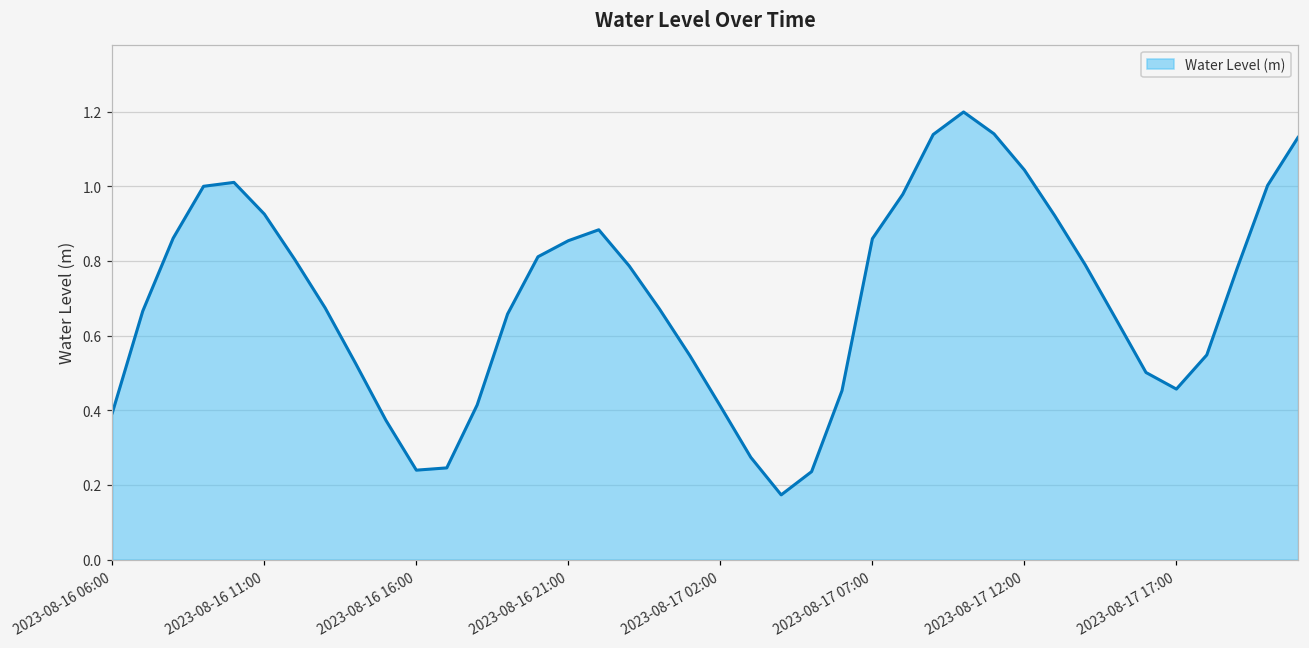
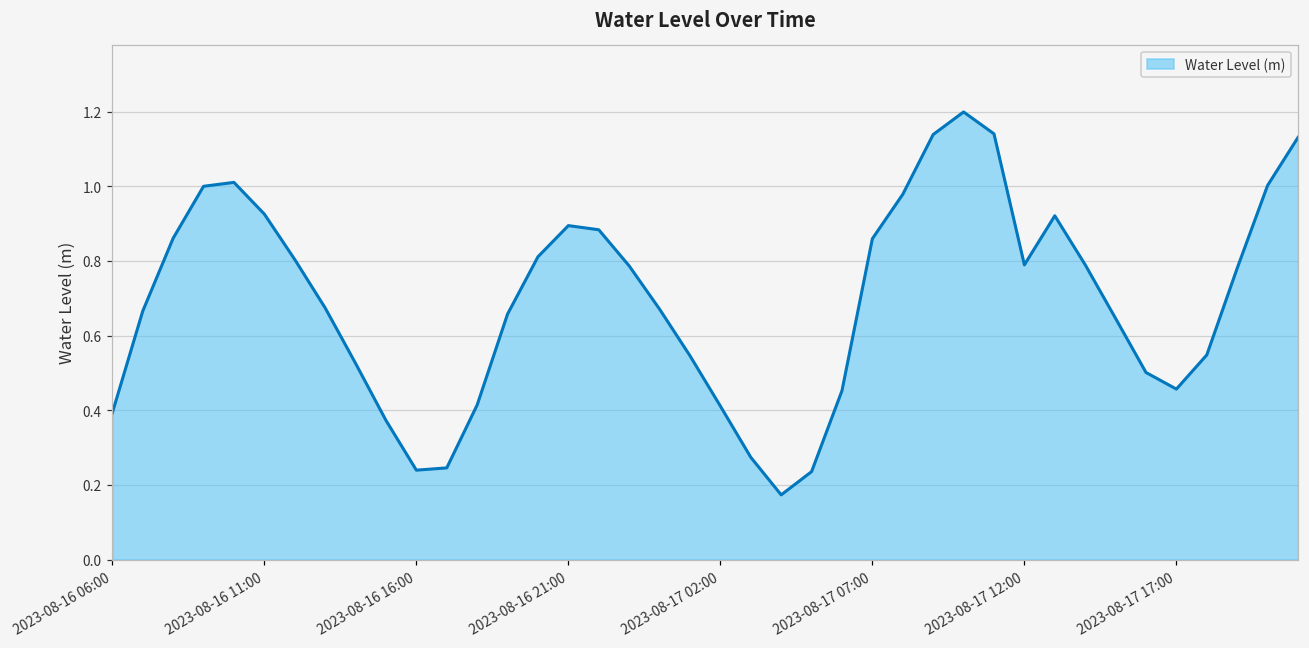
2023-08-16 21:00: 0.85 -> 0.89
2023-08-17 12:00: 1.04 -> 0.79
